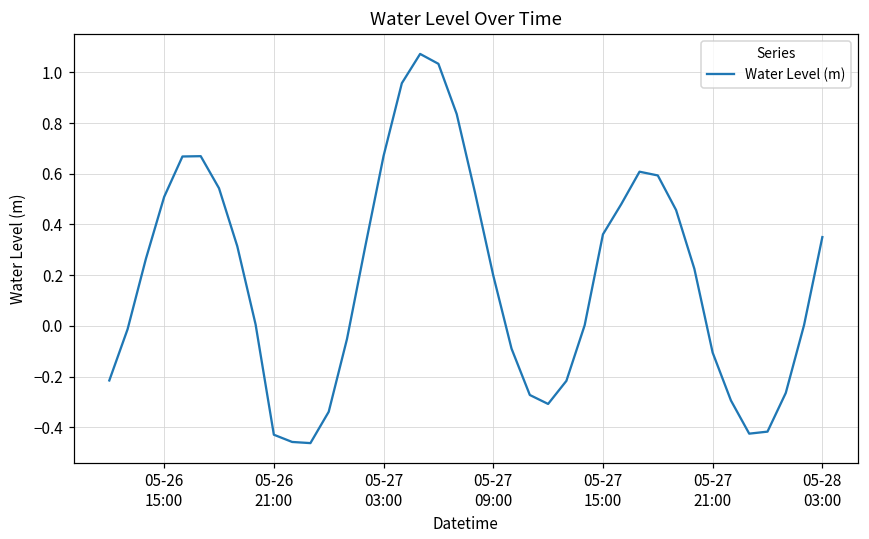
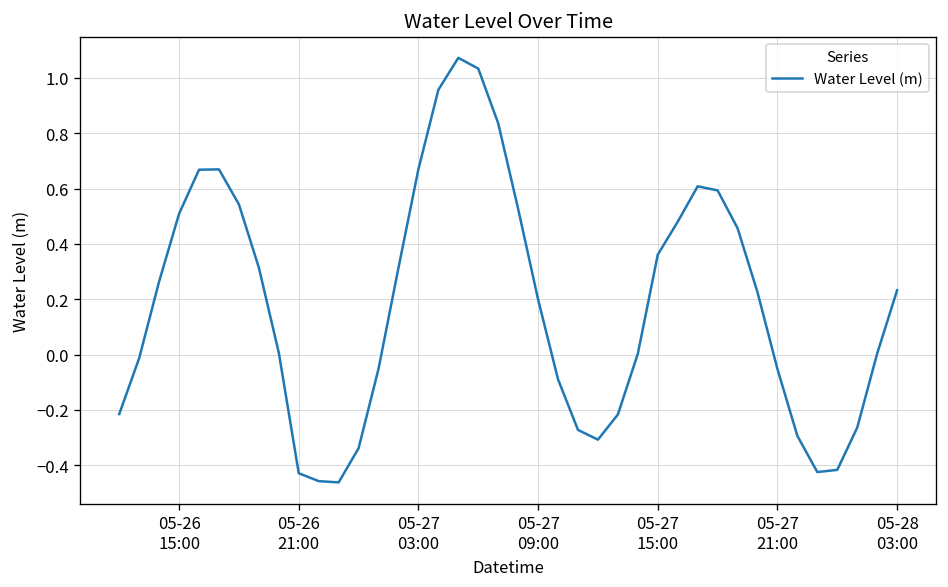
05-27 21:00: -0.11 -> -0.05
05-28 03:00: 0.35 -> 0.23
